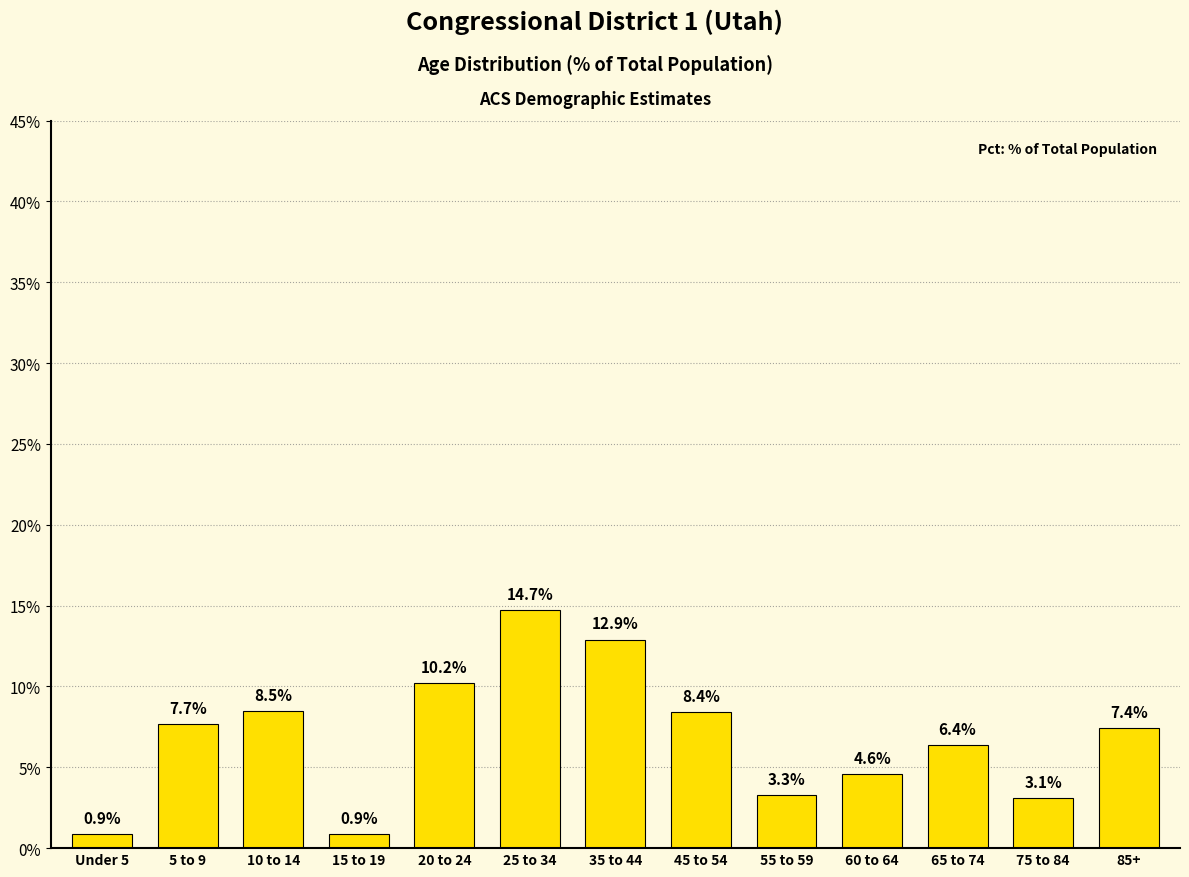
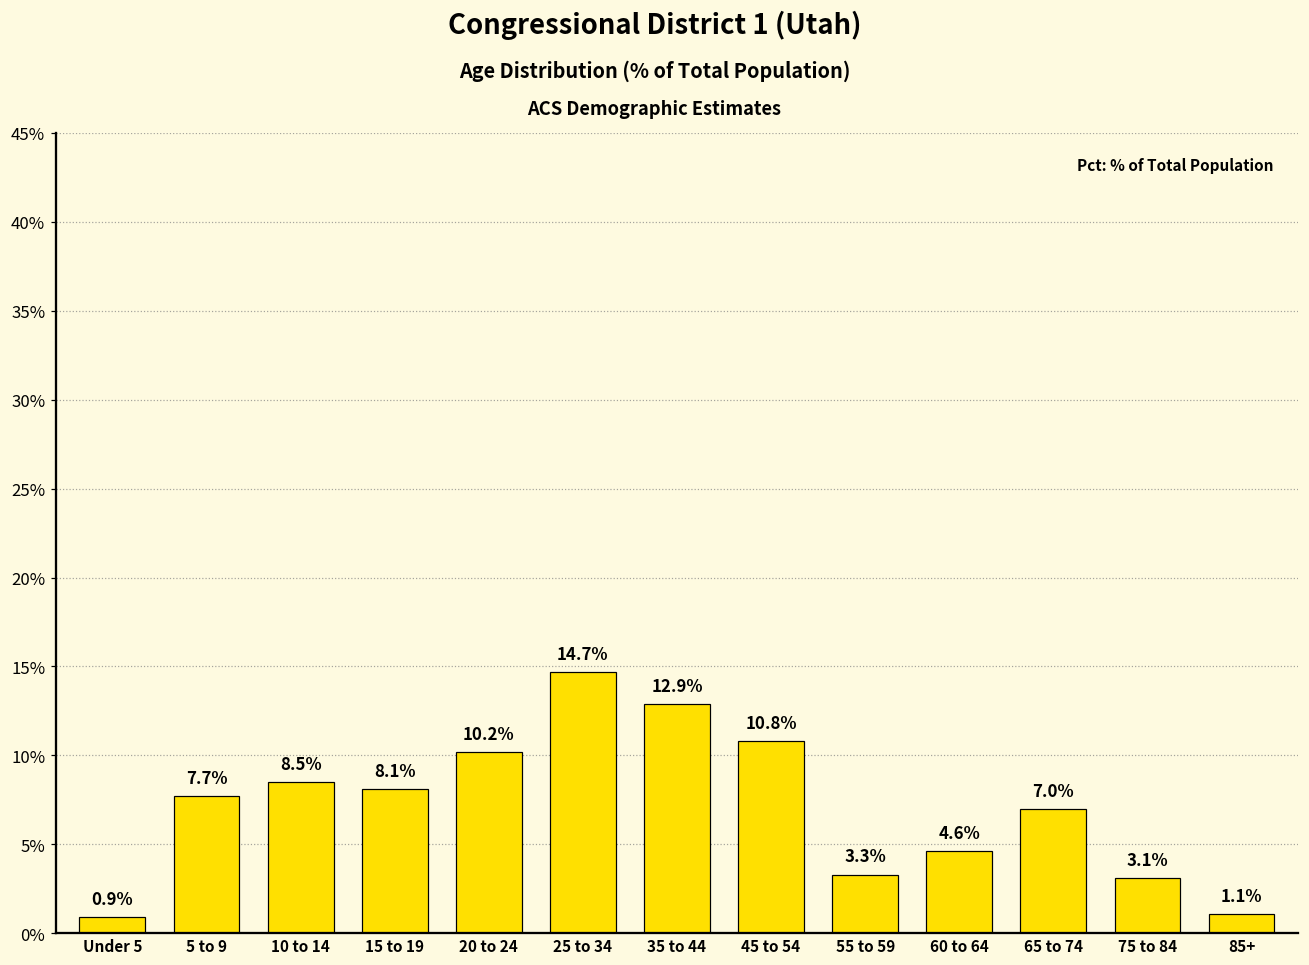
15 to 19: 0.9% -> 8.1%
45 to 54: 8.4% -> 10.8%
65 to 74: 6.4% -> 7.0%
85+: 7.4% -> 1.1%
